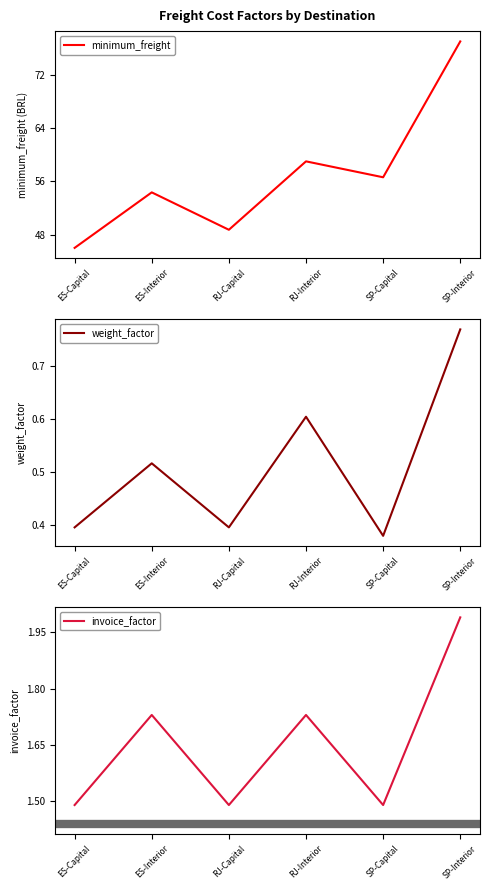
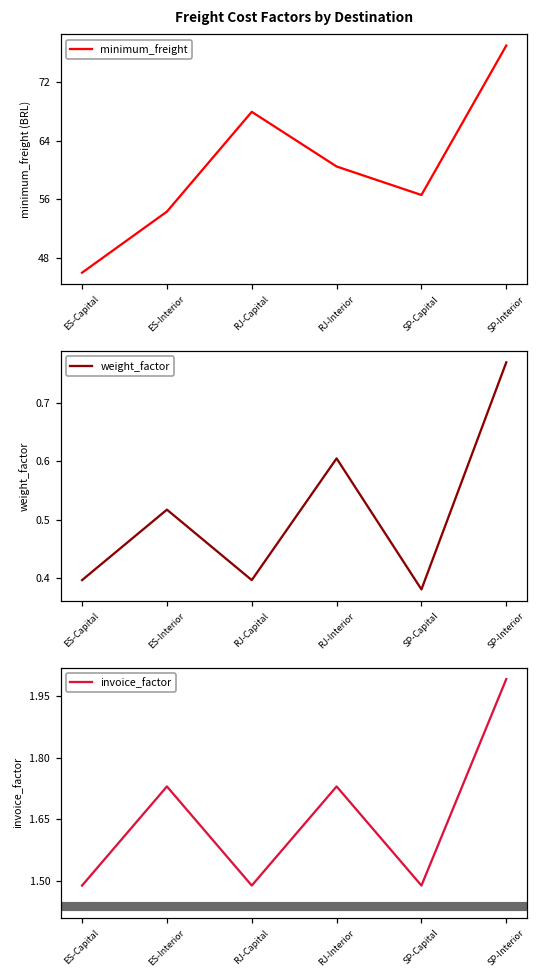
Freight Cost Factors by Destination, RJ-Capital: 49 -> 68
Freight Cost Factors by Destination, RJ-Interior: 59 -> 61
